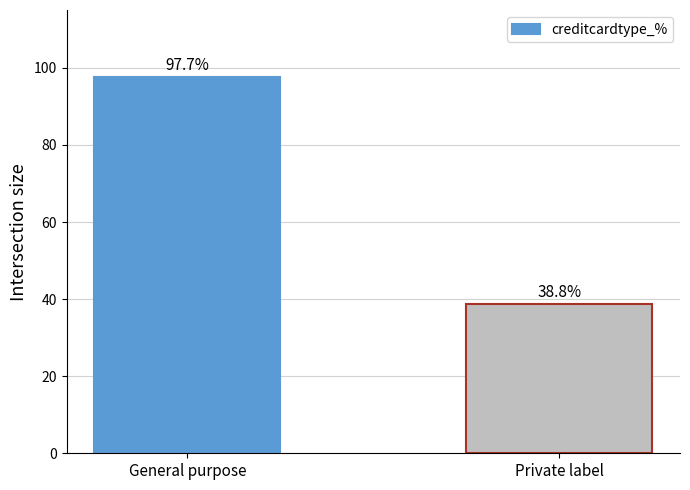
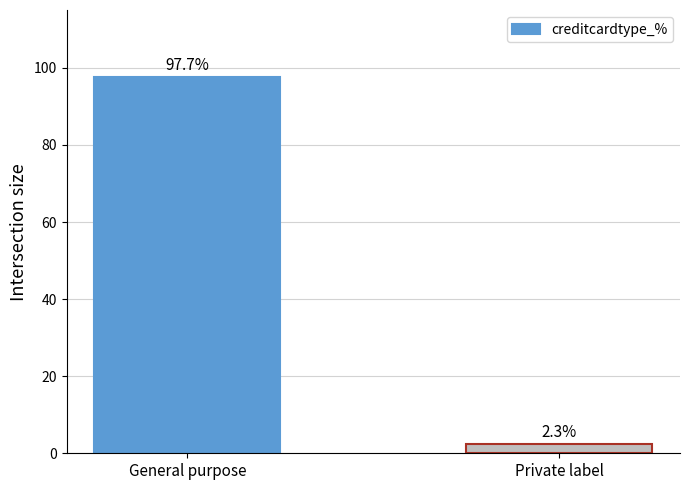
Private label: 38.8% -> 2.3%
